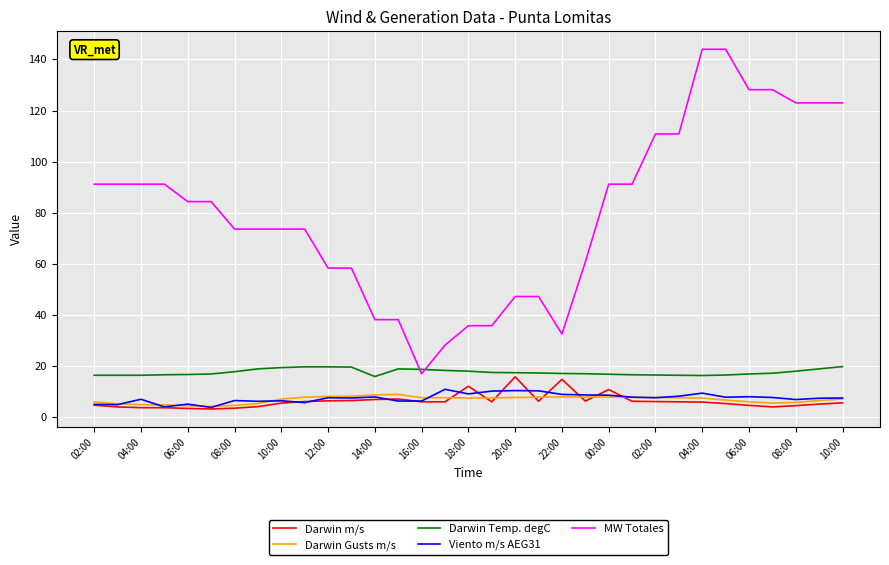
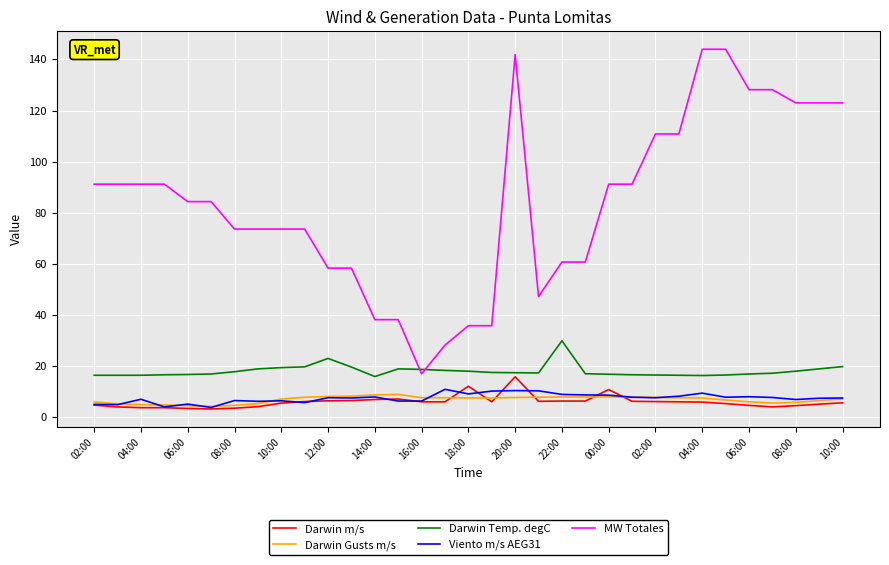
Darwin Temp. degC, 12:00: 20 -> 23
MW Totales, 20:00: 47 -> 142
Darwin m/s, 22:00: 15 -> 6
Darwin Temp. degC, 22:00: 17 -> 30
MW Totales, 22:00: 32 -> 61
